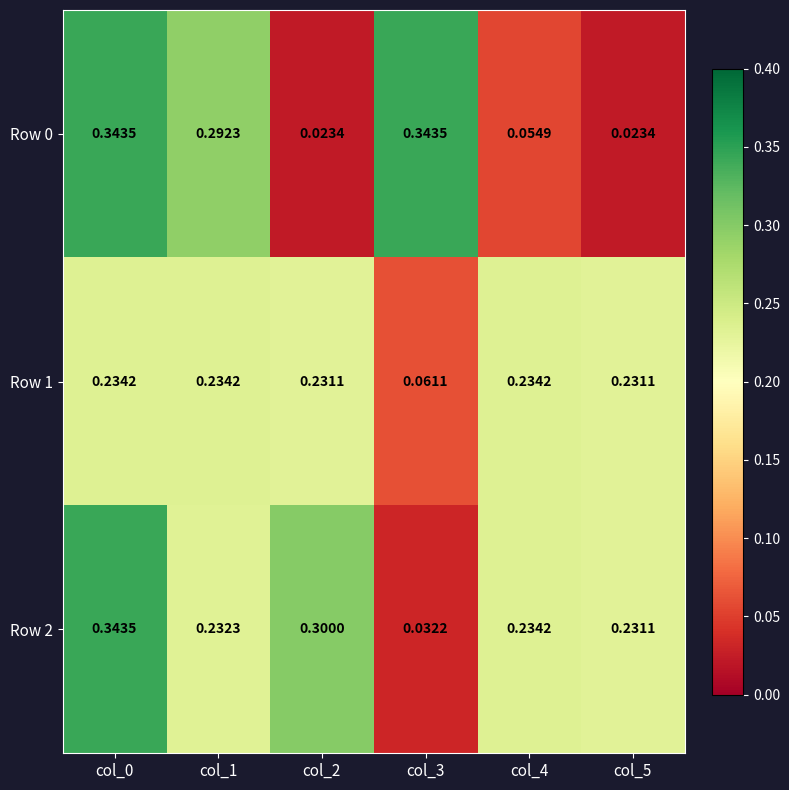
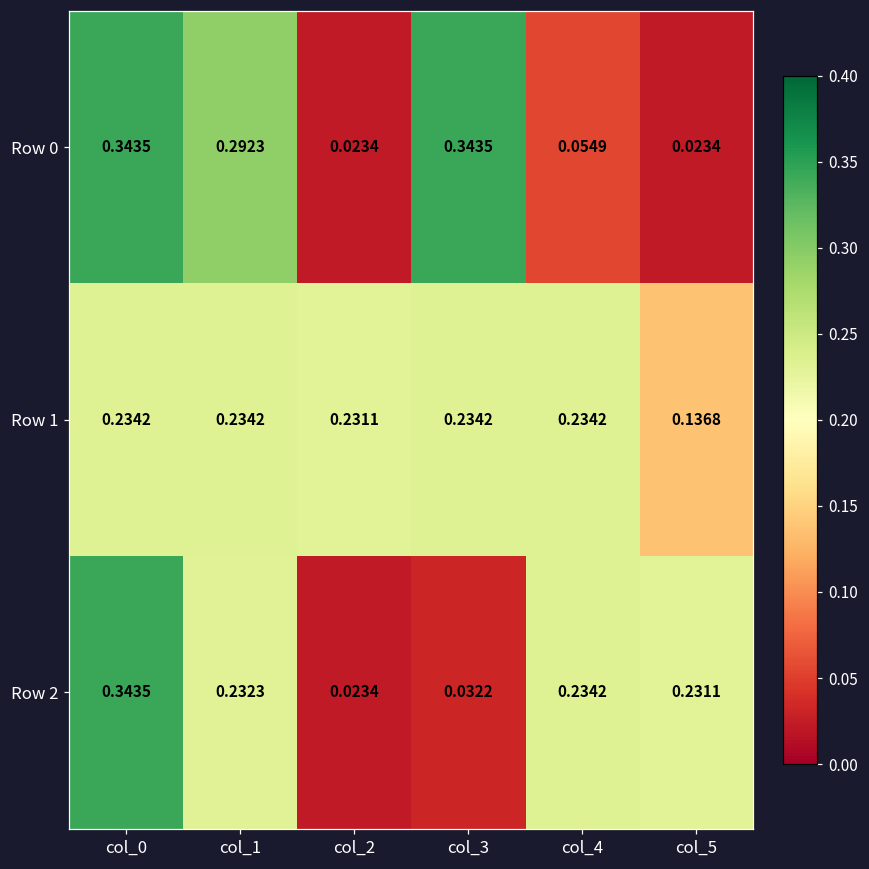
Row 1, col_3: 0.0611 -> 0.2342
Row 1, col_5: 0.2311 -> 0.1368
Row 2, col_2: 0.3000 -> 0.0234
